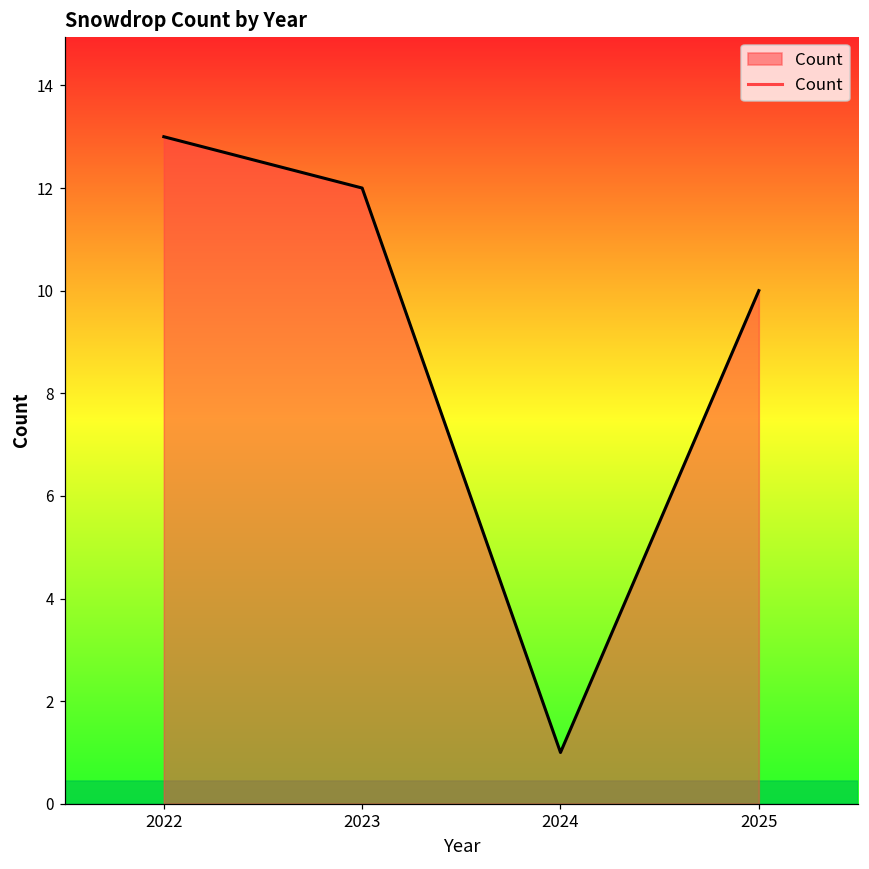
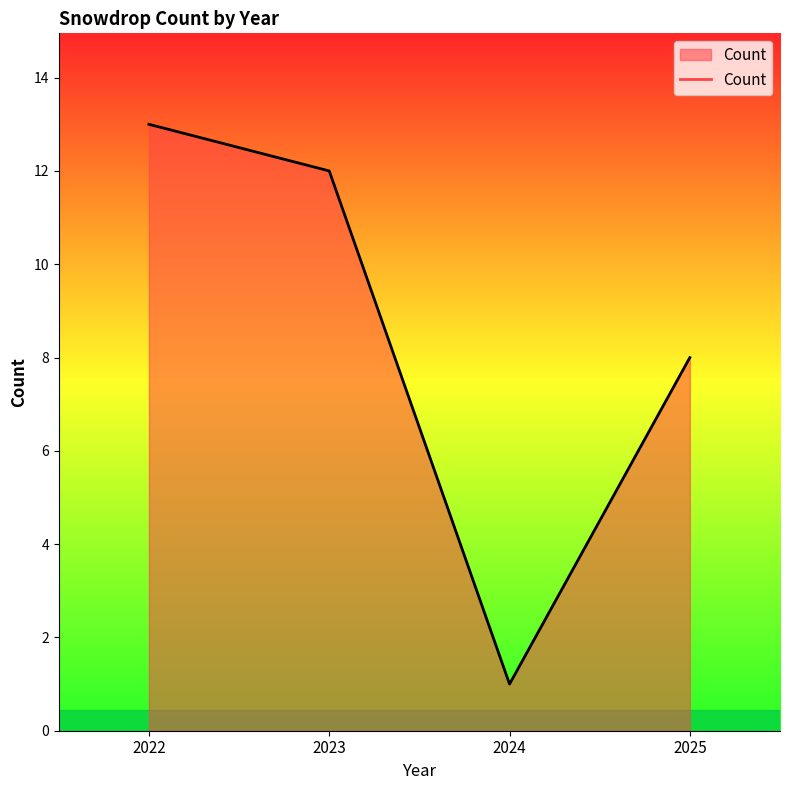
2025: 10 -> 8
